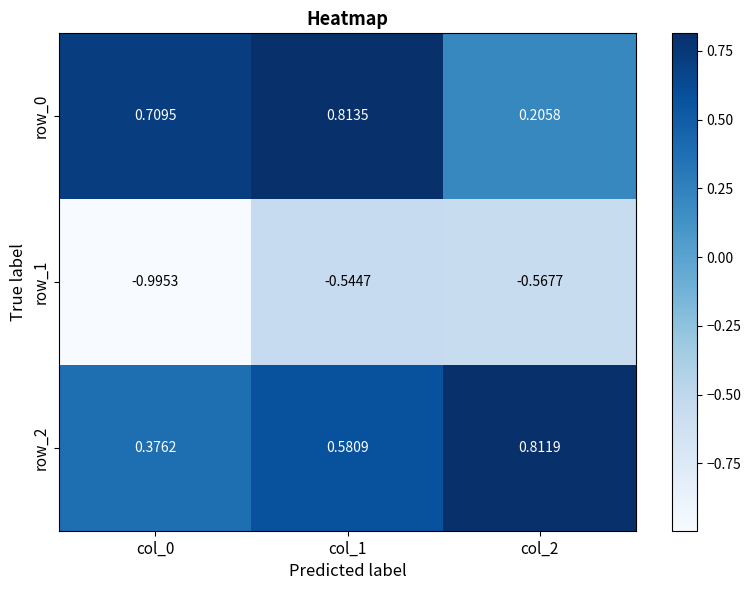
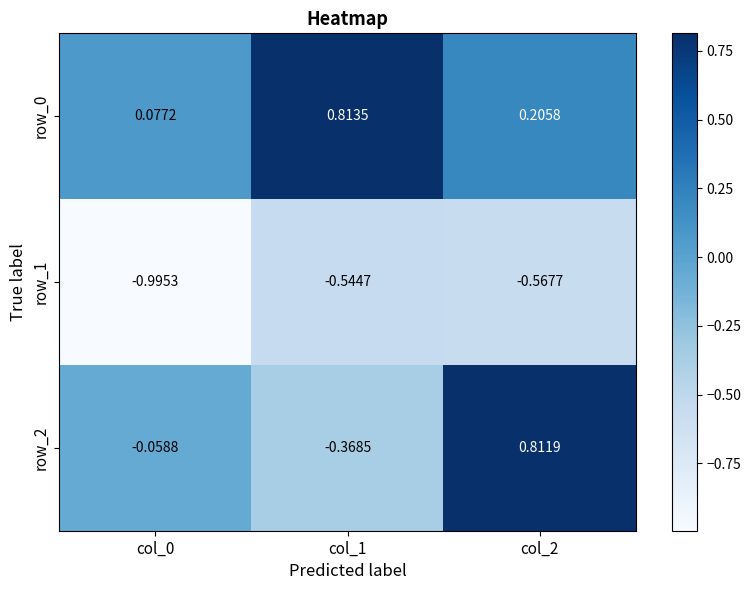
row_0, col_0: 0.7095 -> 0.0772
row_2, col_0: 0.3762 -> -0.0588
row_2, col_1: 0.5809 -> -0.3685
